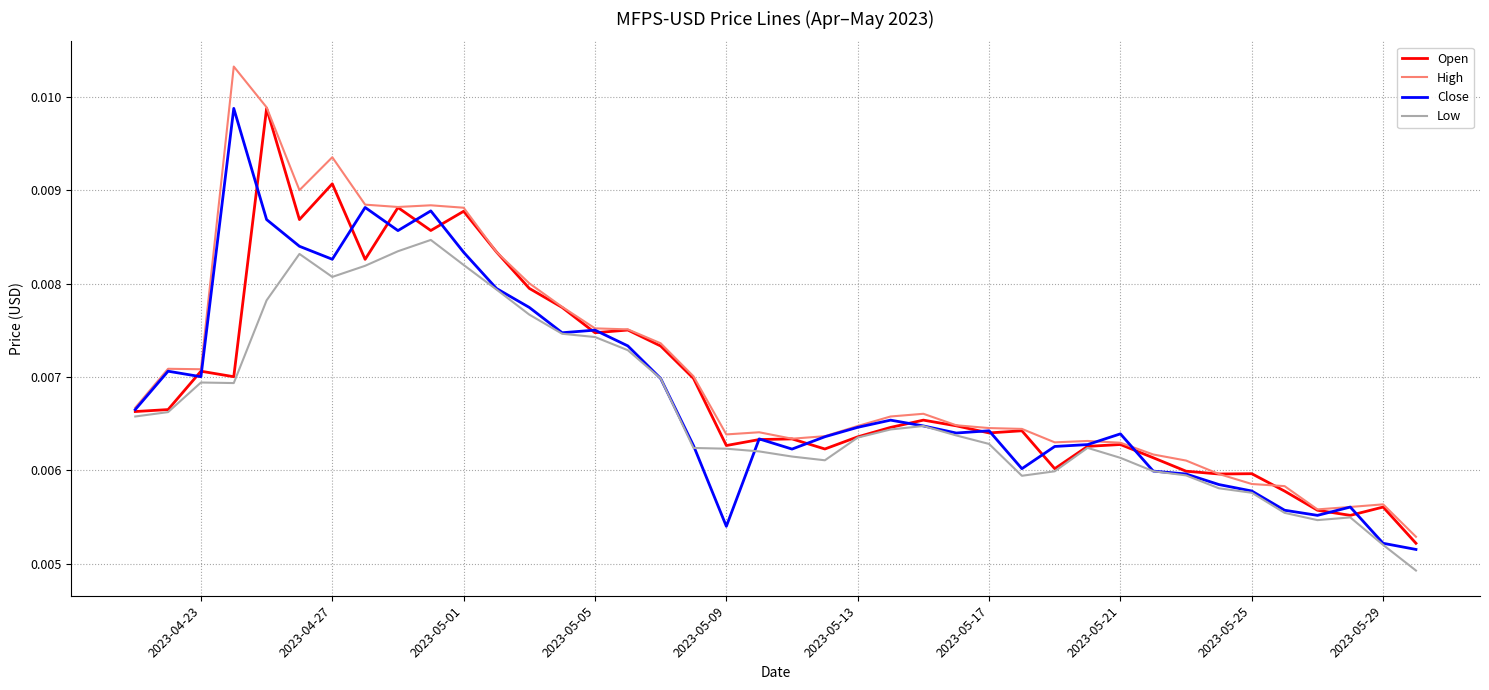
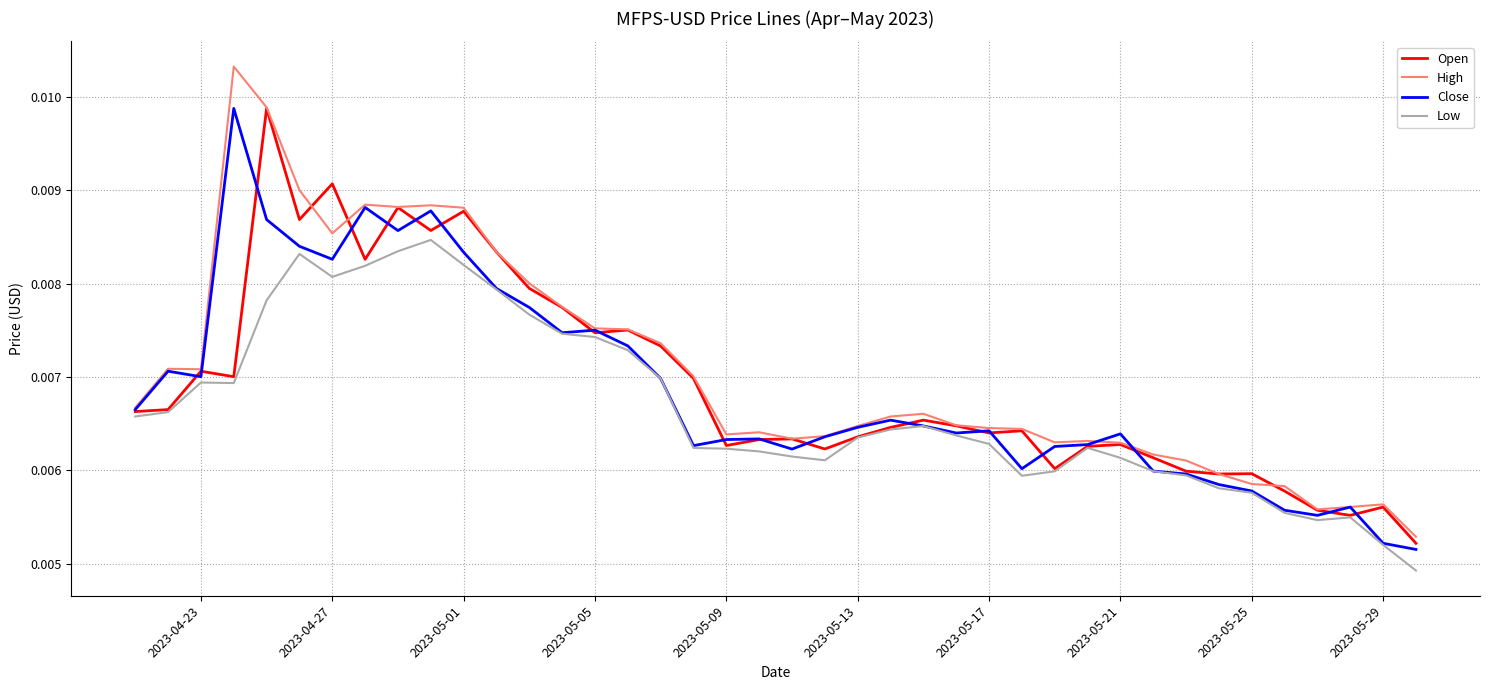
High, 2023-04-27: 0.0094 -> 0.0085
Close, 2023-05-09: 0.0054 -> 0.0063
